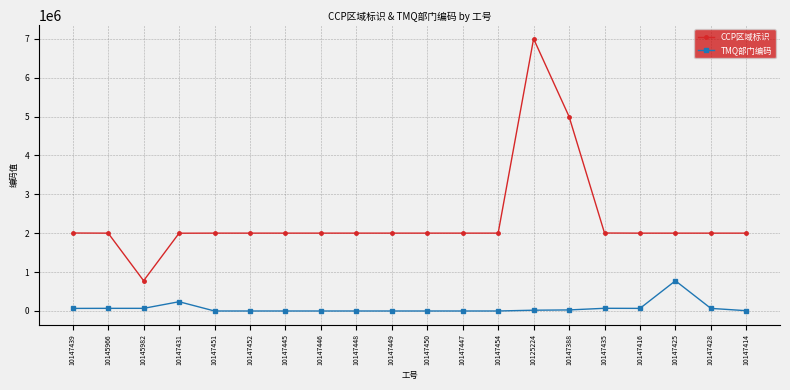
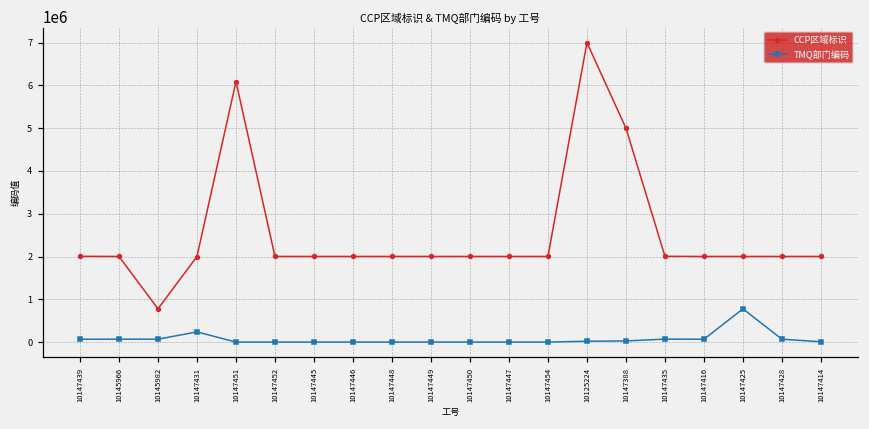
CCP区域标识, 10147451: 2000000 -> 6100000
